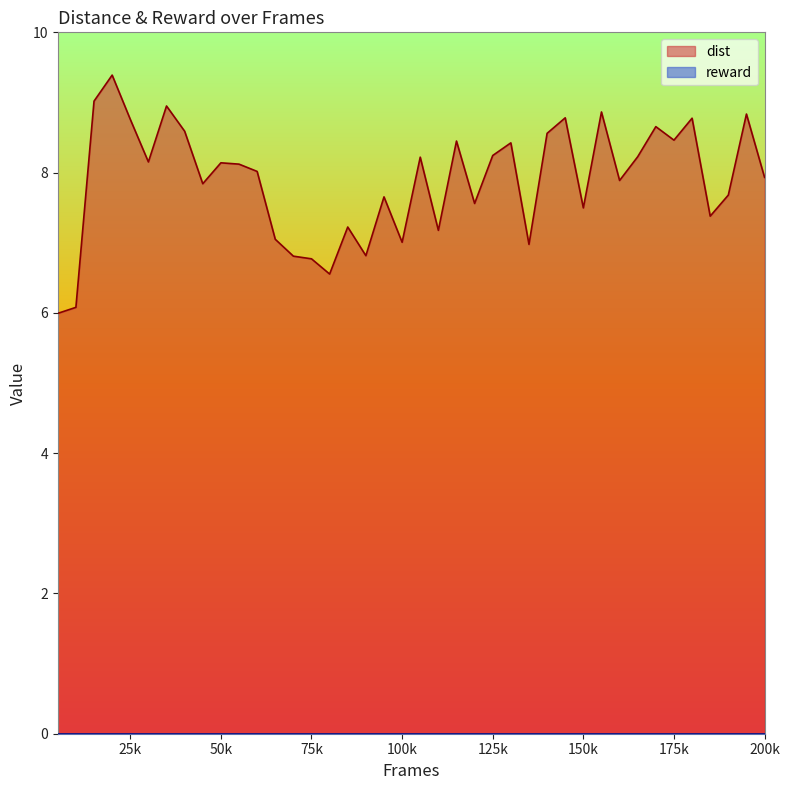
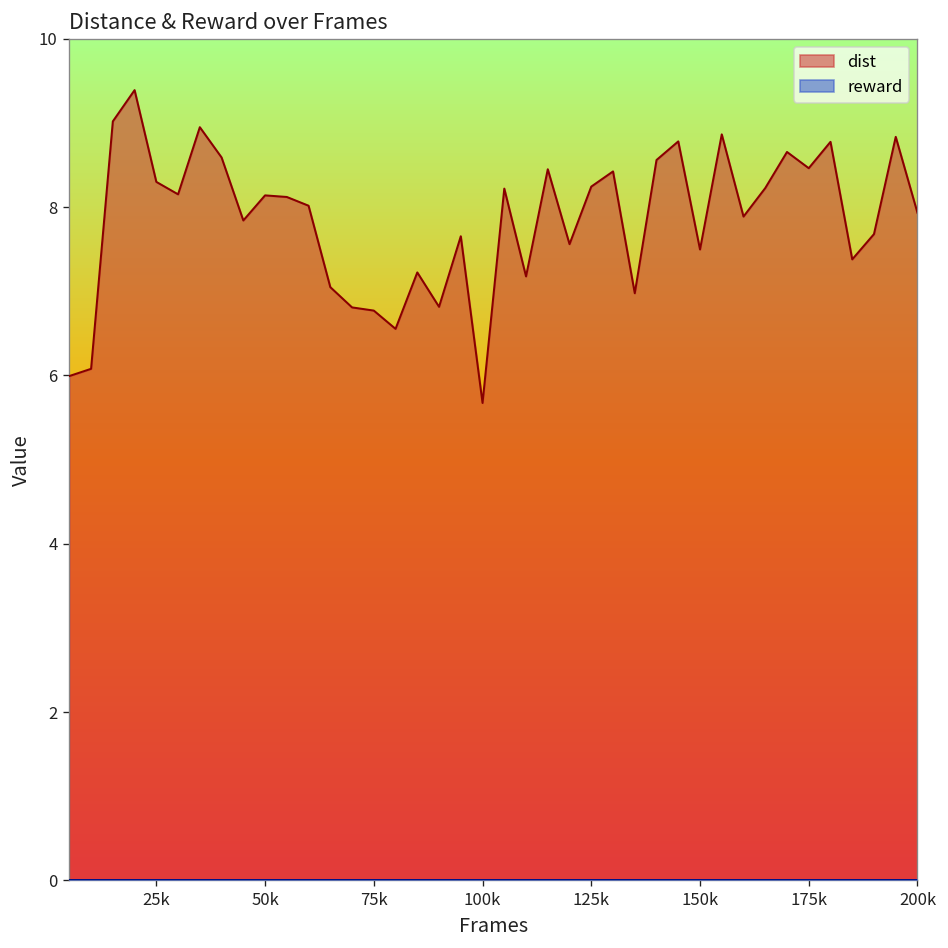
dist, 25k: 8.8 -> 8.3
dist, 100k: 7.0 -> 5.7
